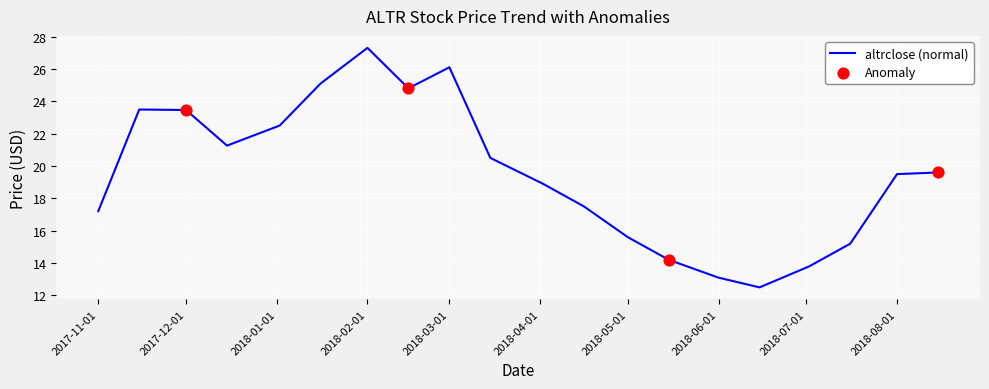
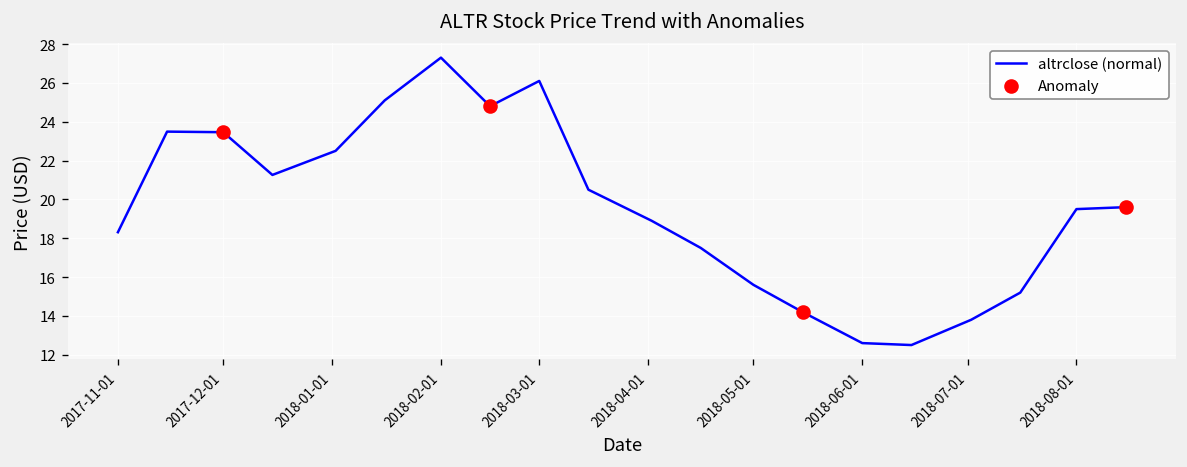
altrclose (normal), 2017-11-01: 17.2 -> 18.3
altrclose (normal), 2018-06-01: 13.1 -> 12.6
